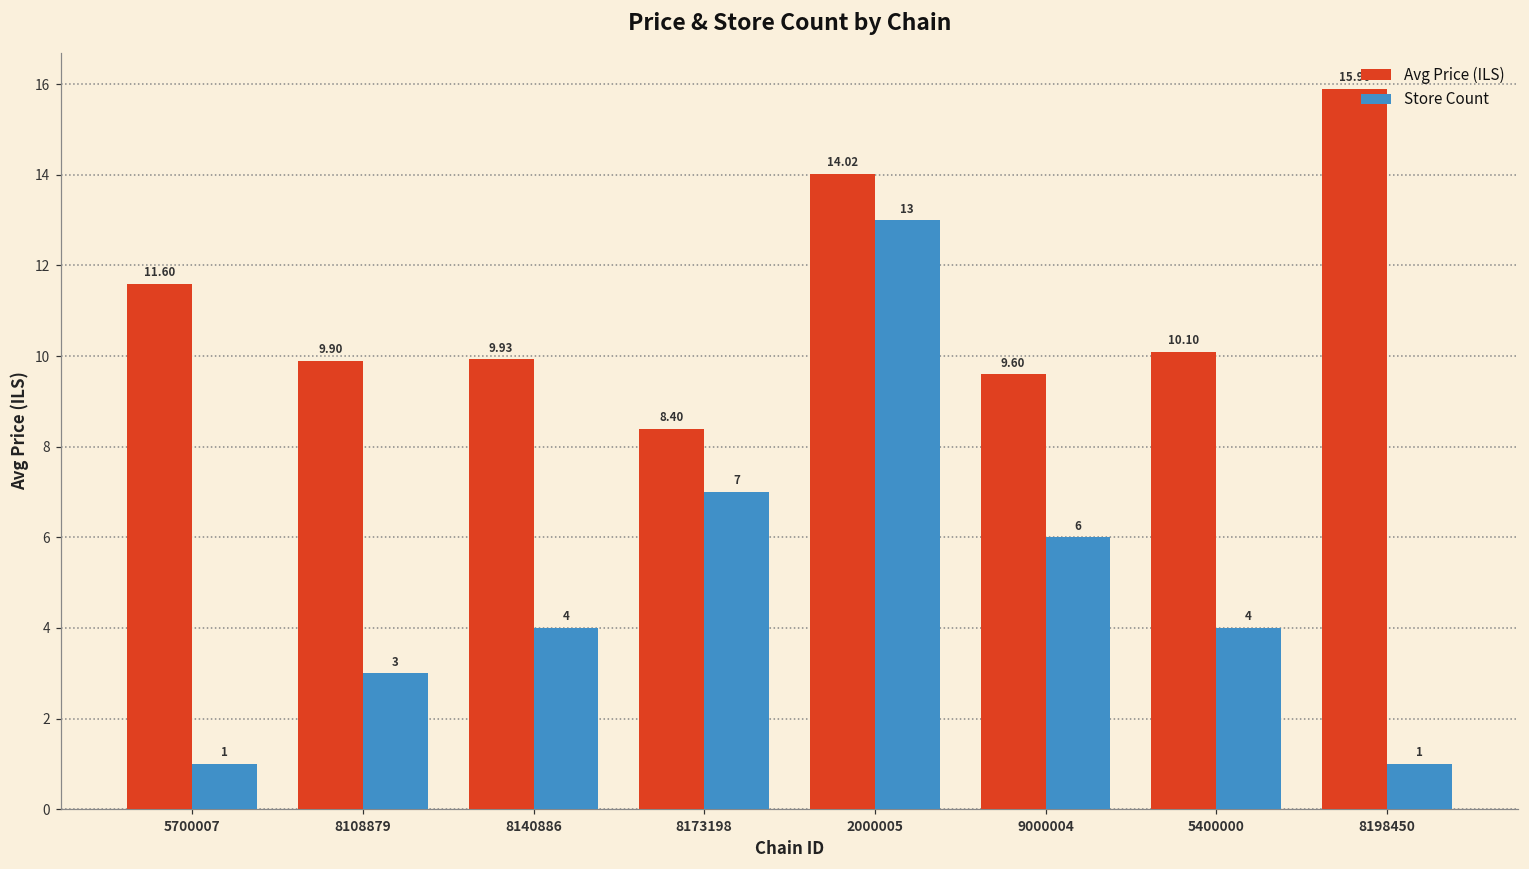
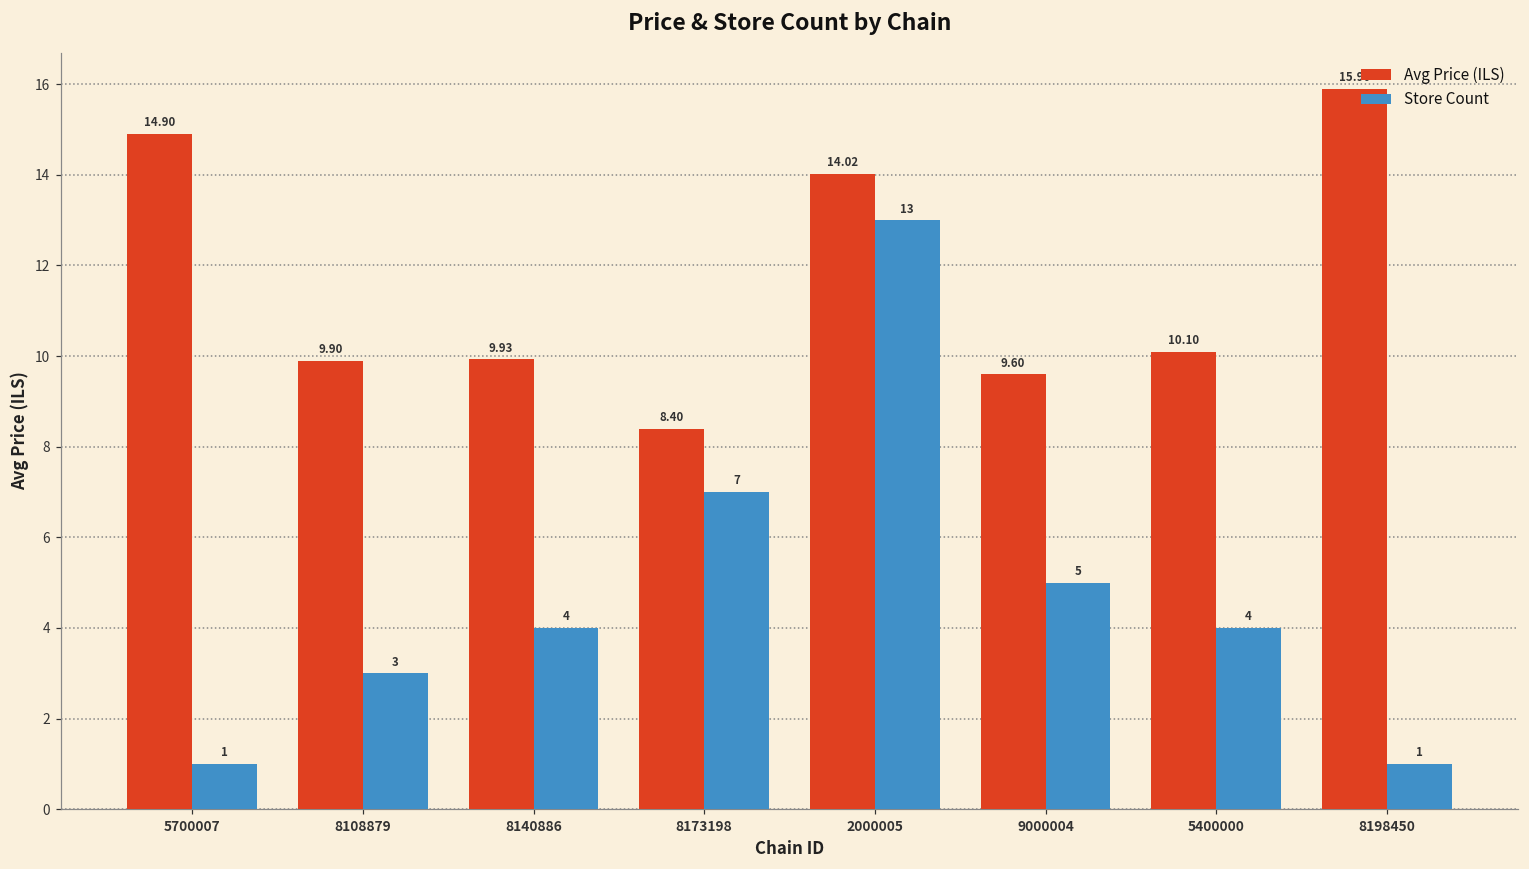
Avg Price (ILS), 5700007: 11.60 -> 14.90
Store Count, 9000004: 6 -> 5
